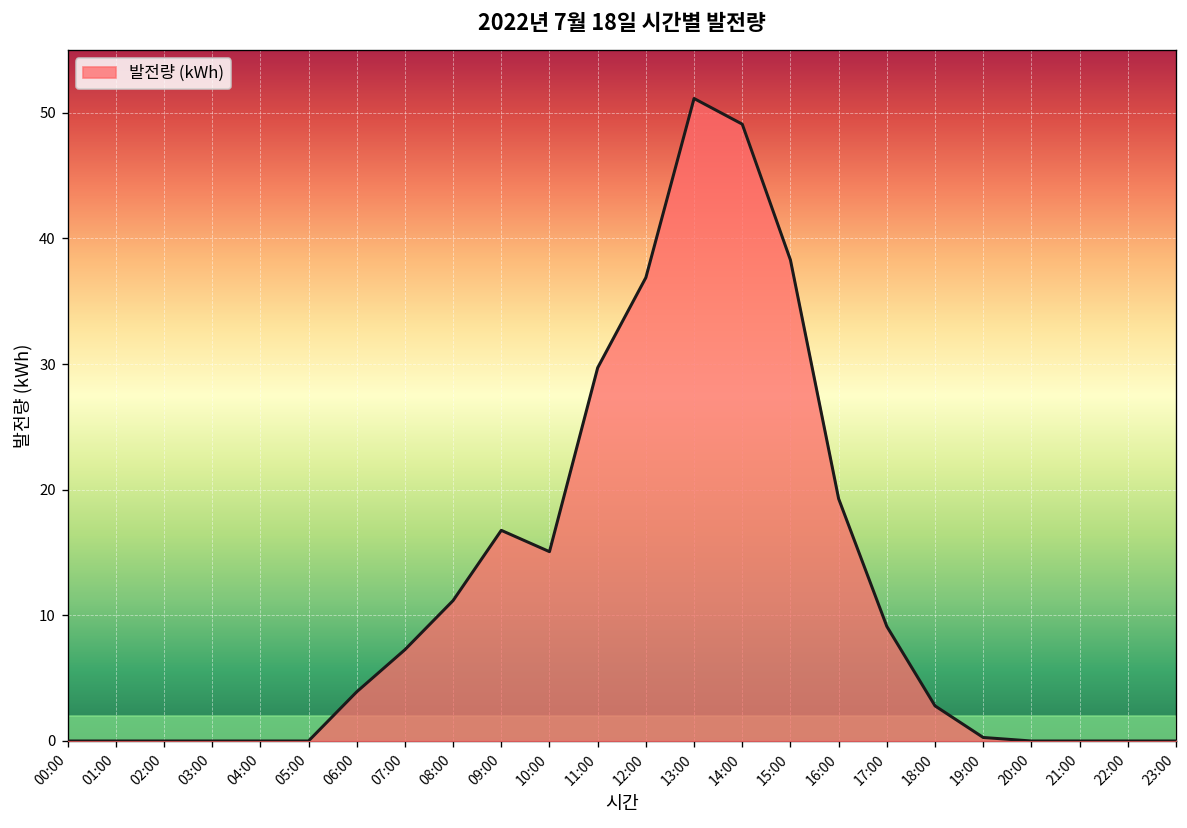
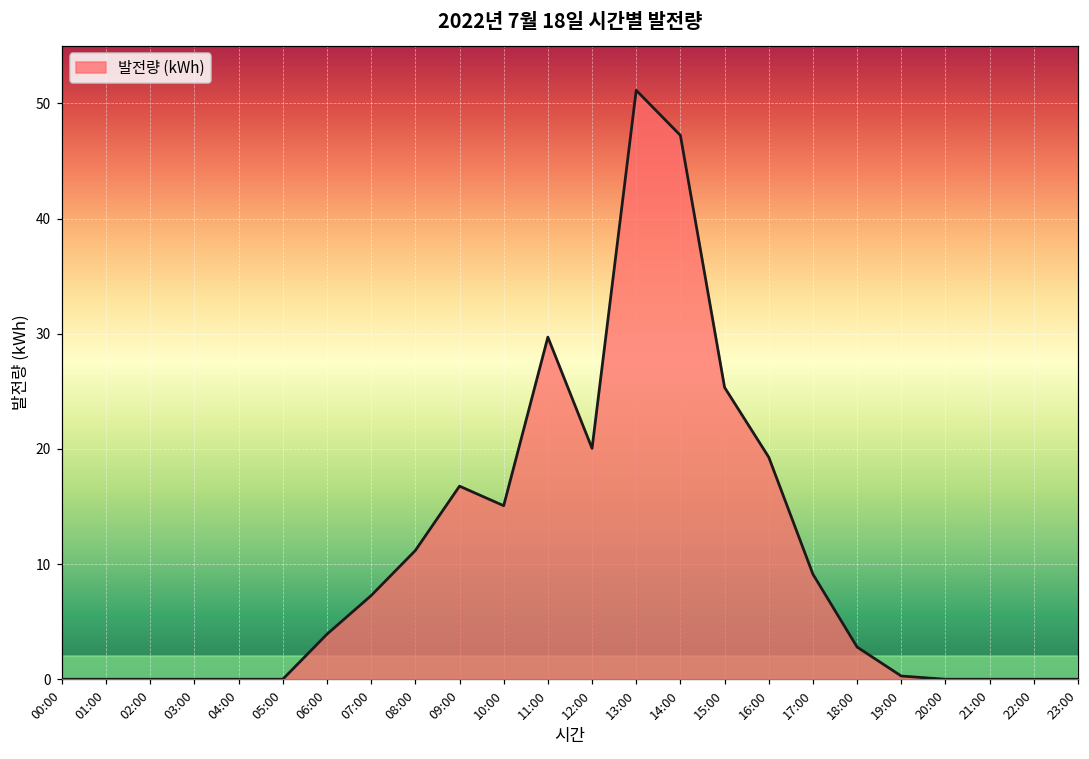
12:00: 36.9 -> 20.0
14:00: 49.1 -> 47.2
15:00: 38.3 -> 25.3
